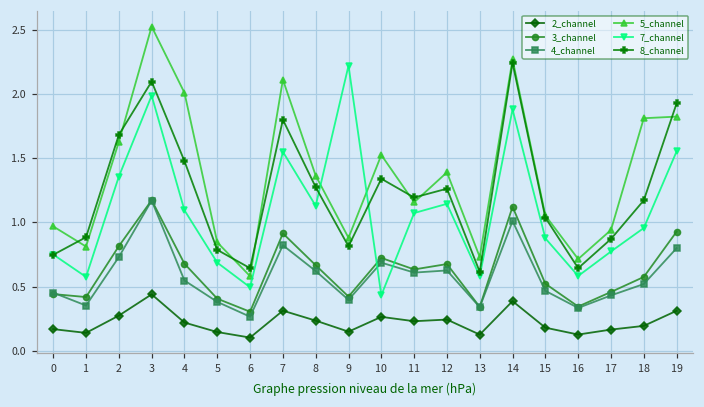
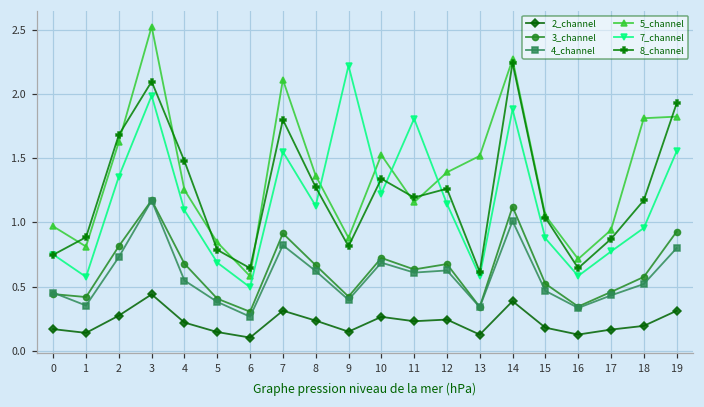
5_channel, 4: 2.01 -> 1.25
7_channel, 10: 0.43 -> 1.22
7_channel, 11: 1.07 -> 1.81
5_channel, 13: 0.73 -> 1.52
